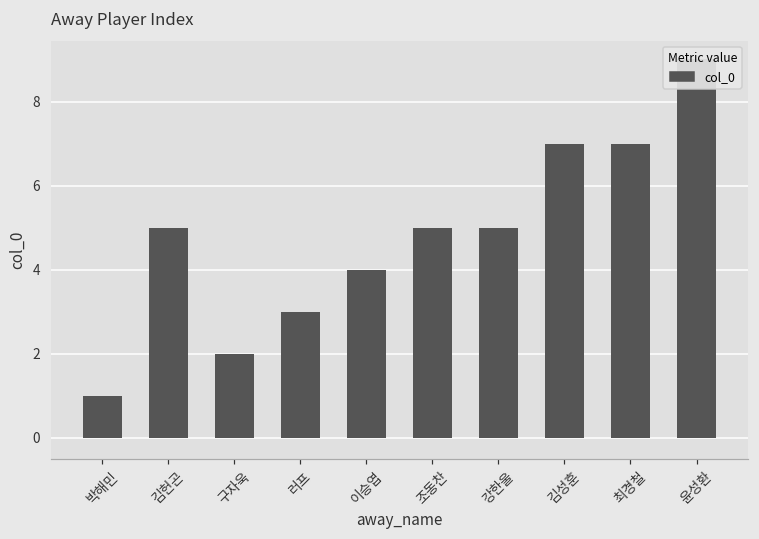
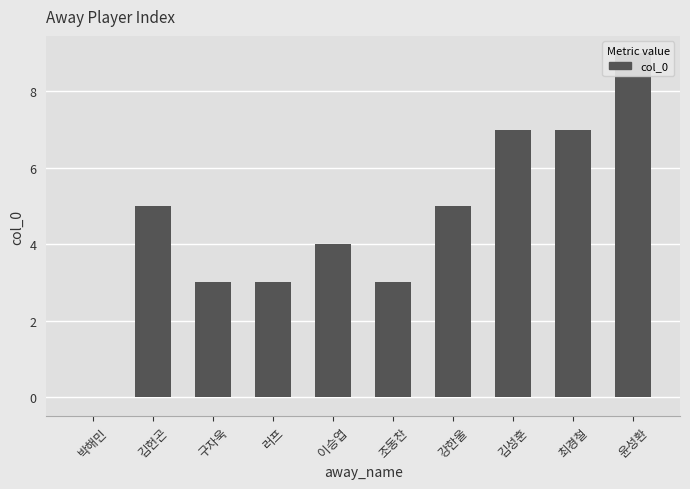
박해민: 1 -> 0
구자욱: 2 -> 3
조동찬: 5 -> 3
